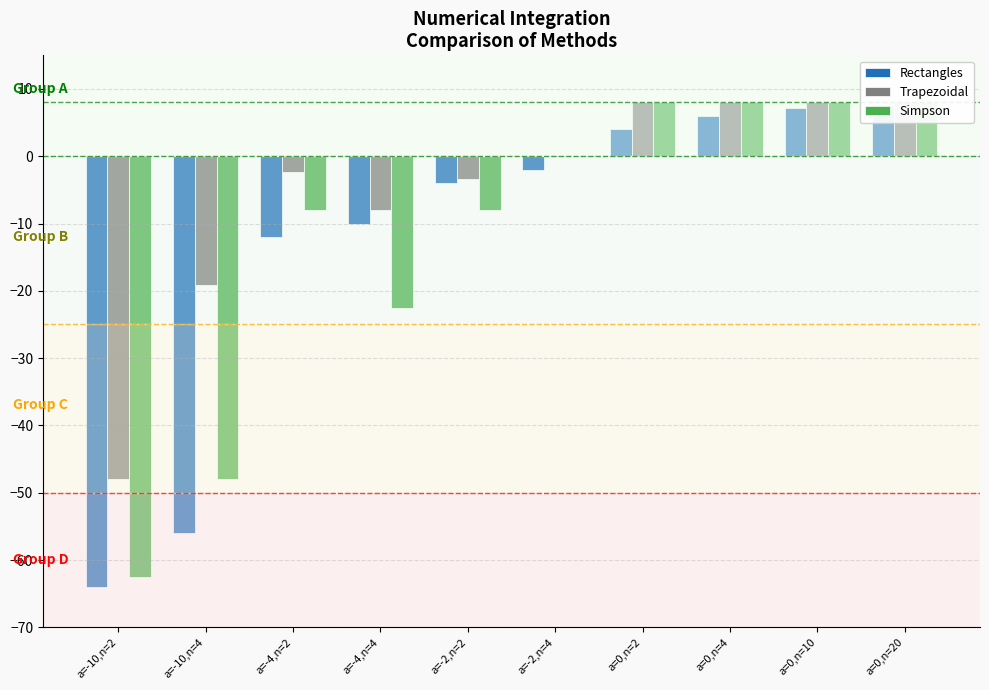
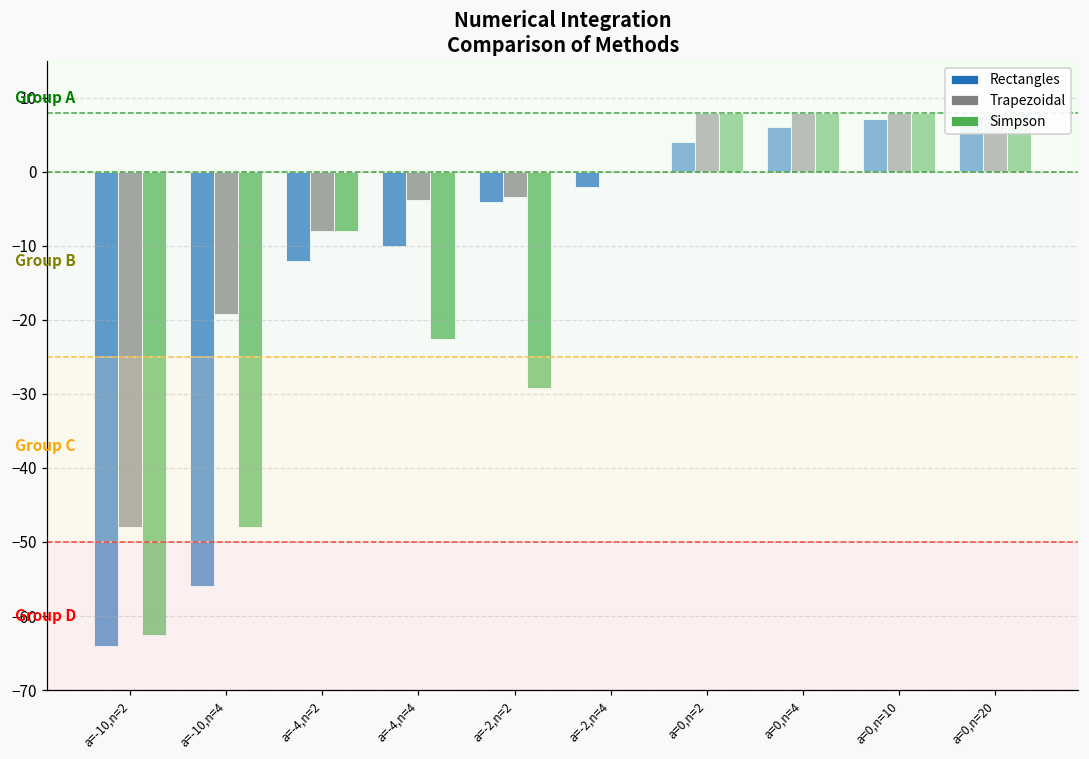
Trapezoidal, a=-4,n=2: -2 -> -8
Trapezoidal, a=-4,n=4: -8 -> -4
Simpson, a=-2,n=2: -8 -> -29
